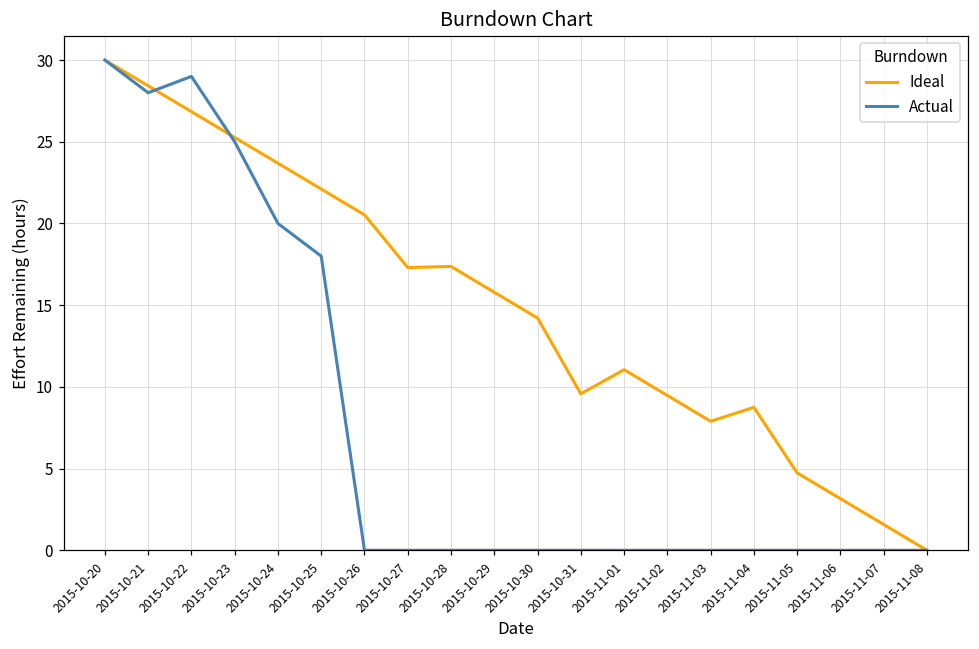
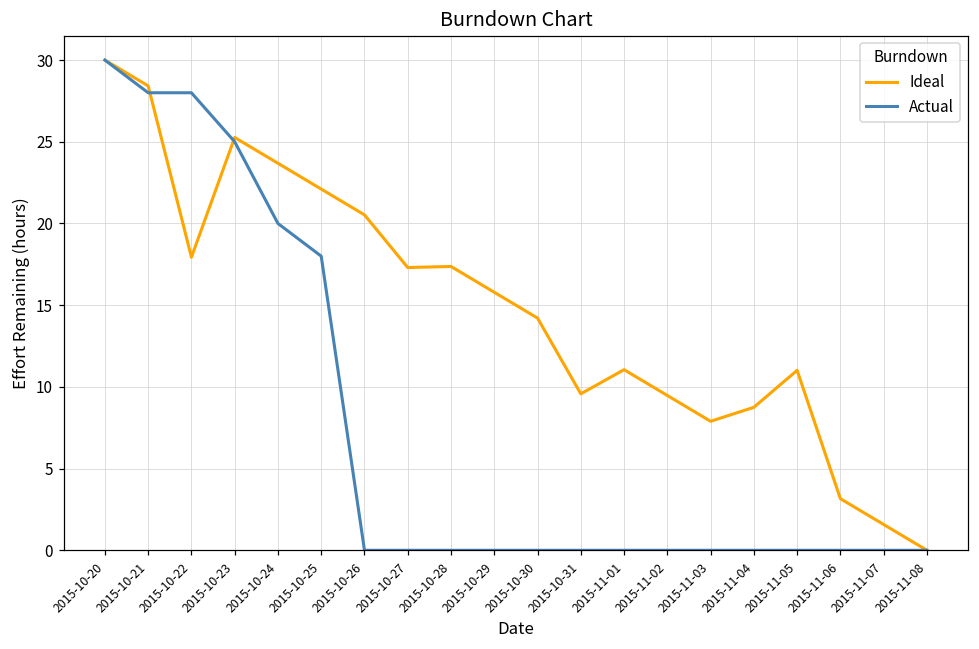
Ideal, 2015-10-22: 26.8 -> 17.9
Actual, 2015-10-22: 29 -> 28
Ideal, 2015-11-05: 4.7 -> 11.0
